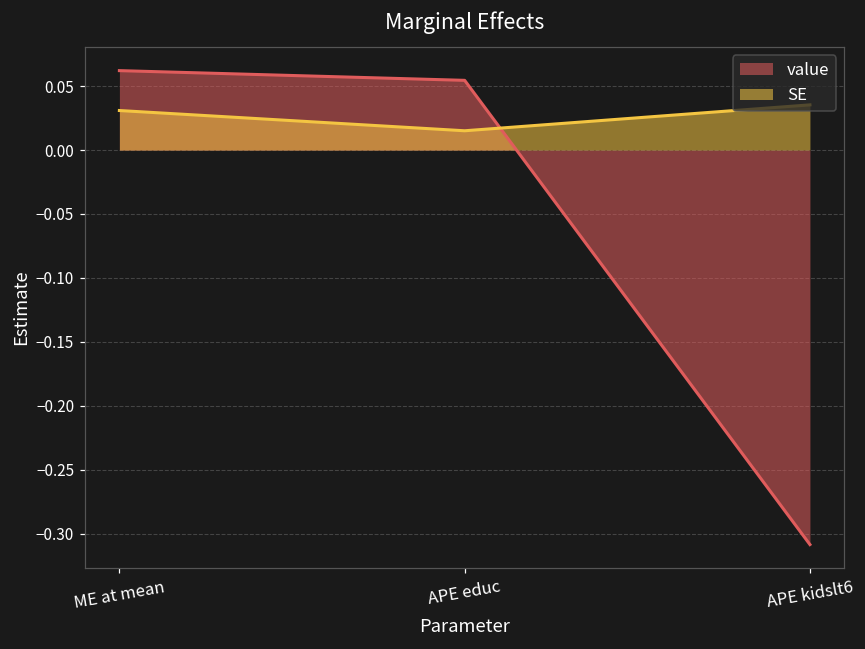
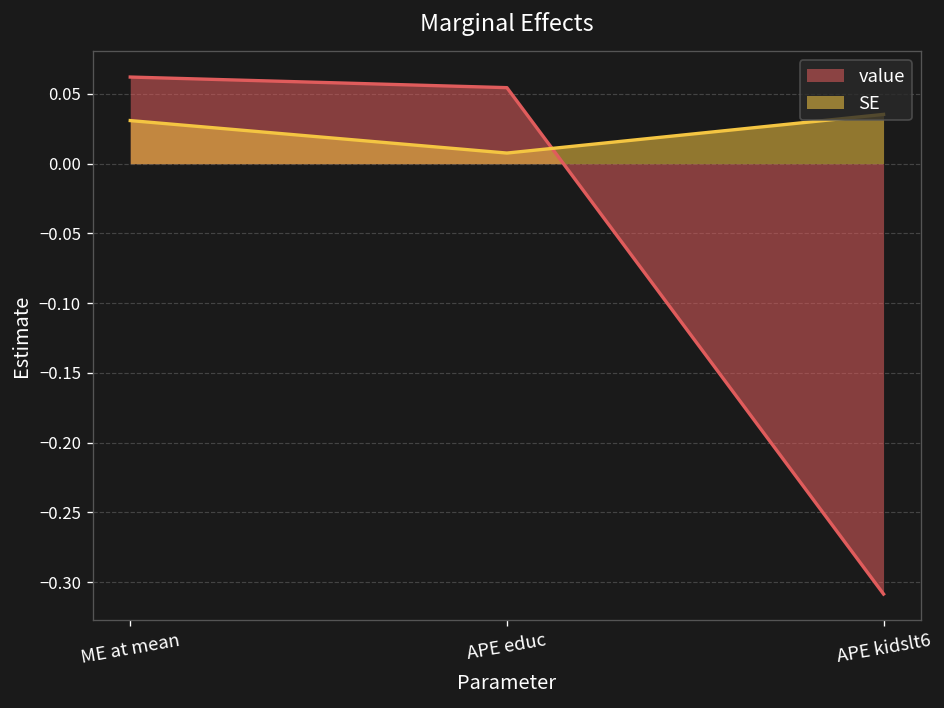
SE, APE educ: 0.015 -> 0.008
